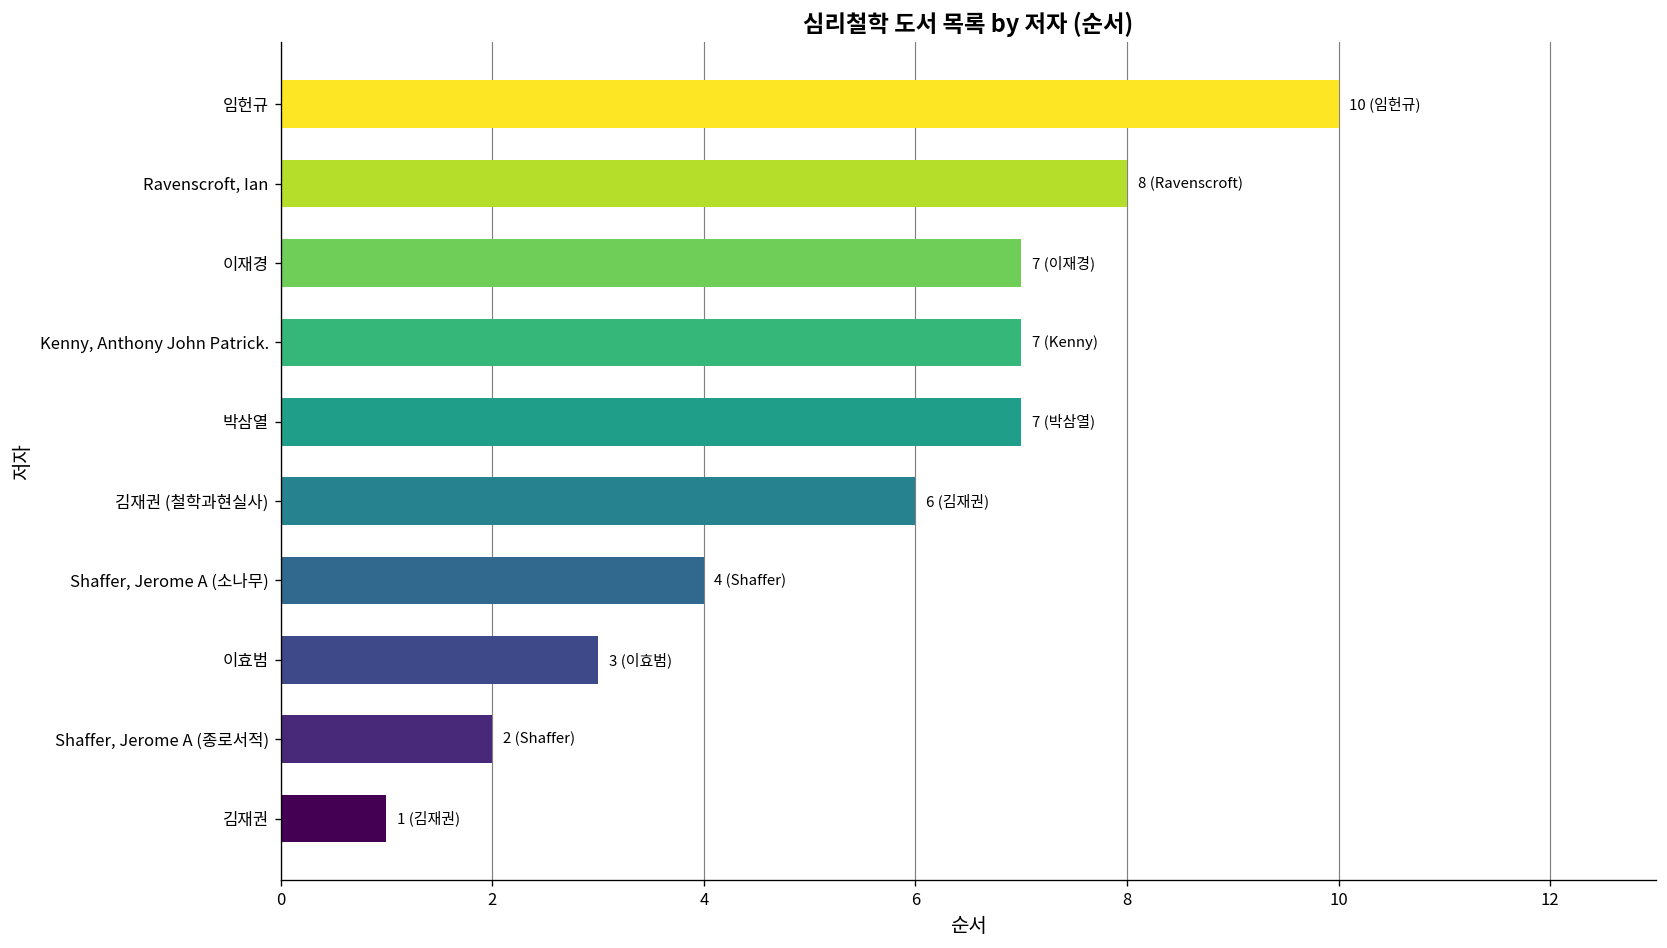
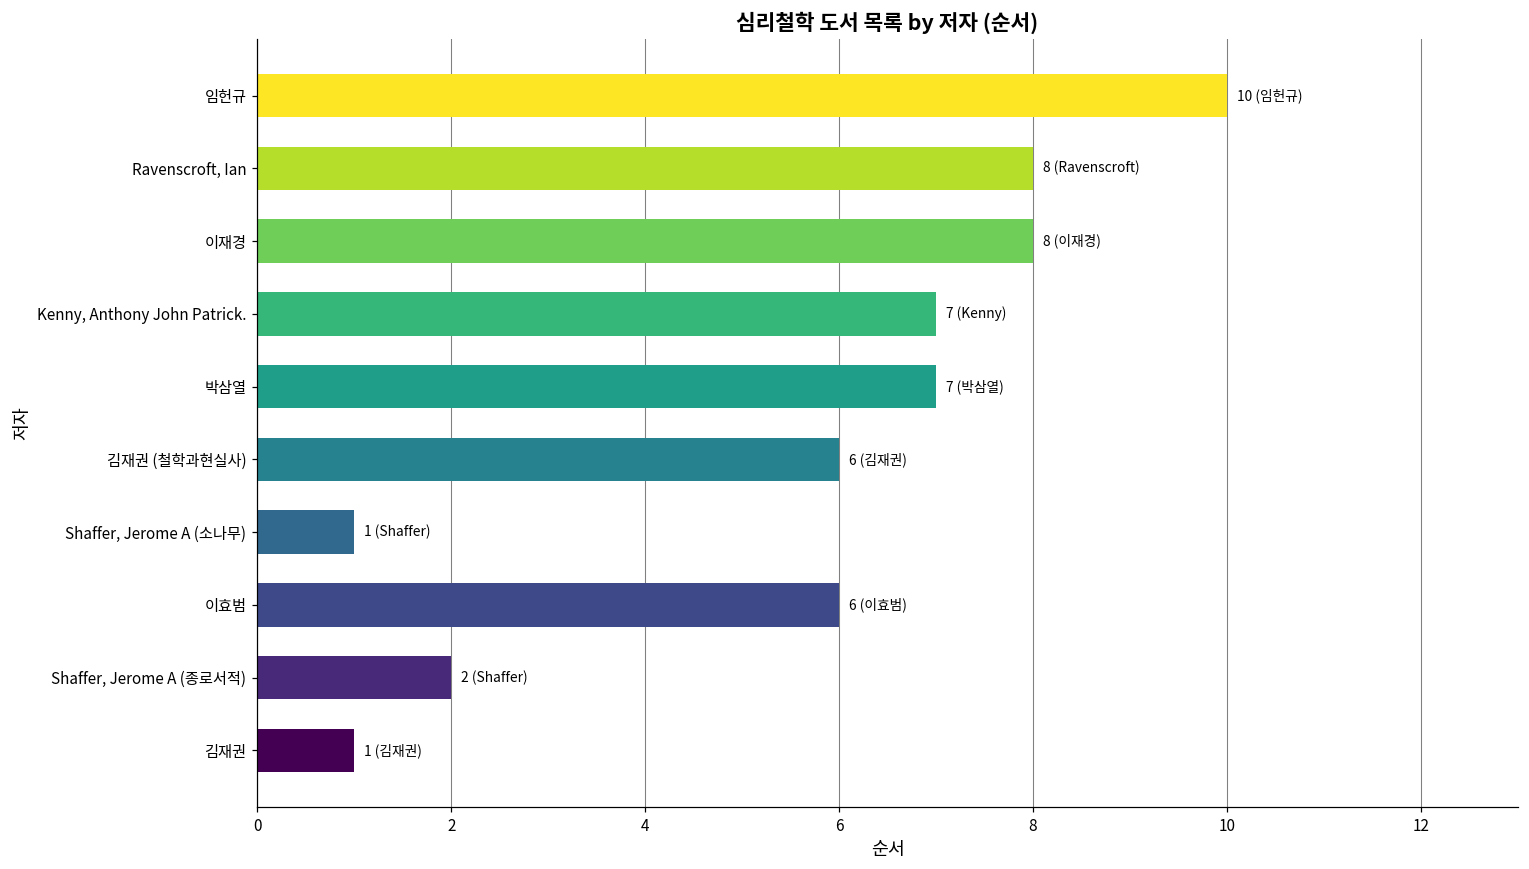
이재경: 7 -> 8
Shaffer, Jerome A (소나무): 4 -> 1
이효범: 3 -> 6
